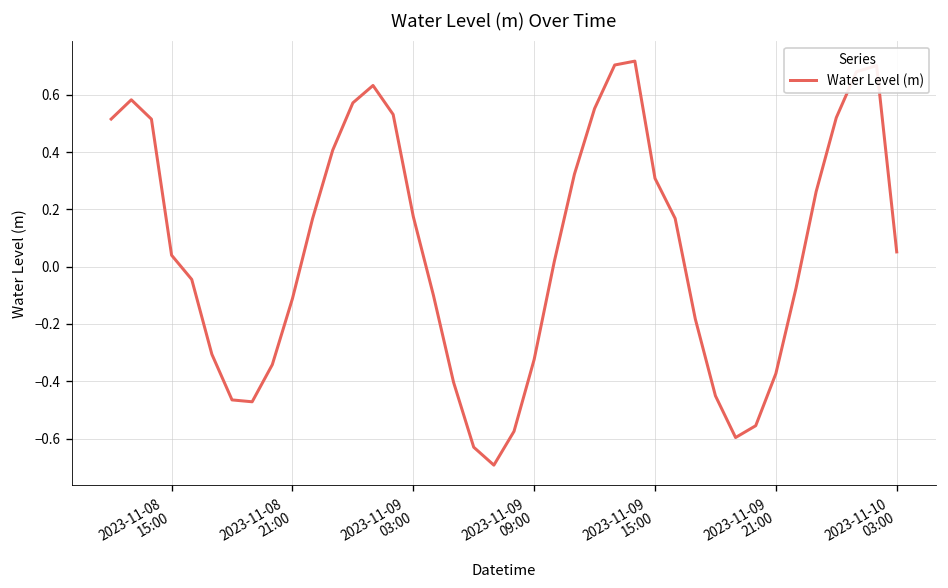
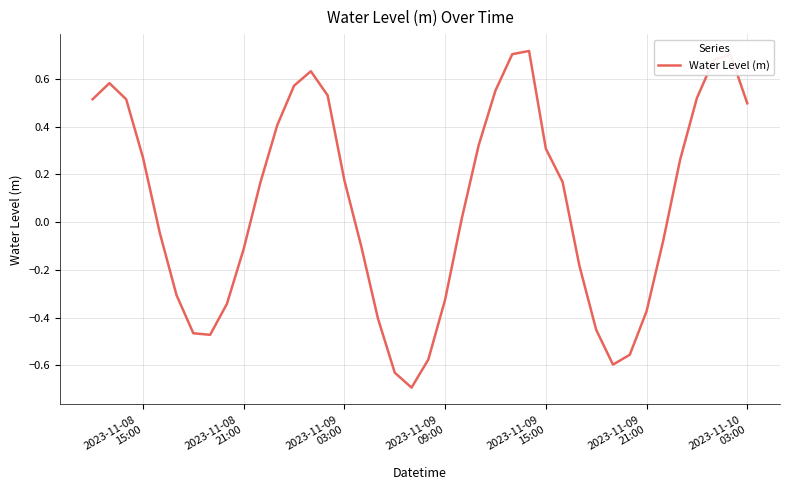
2023-11-08 15:00: 0.04 -> 0.27
2023-11-10 03:00: 0.05 -> 0.50
